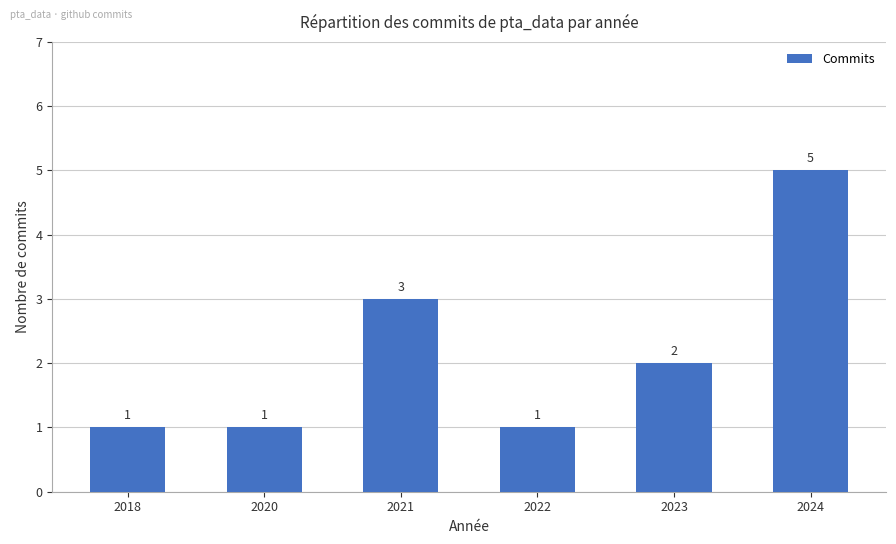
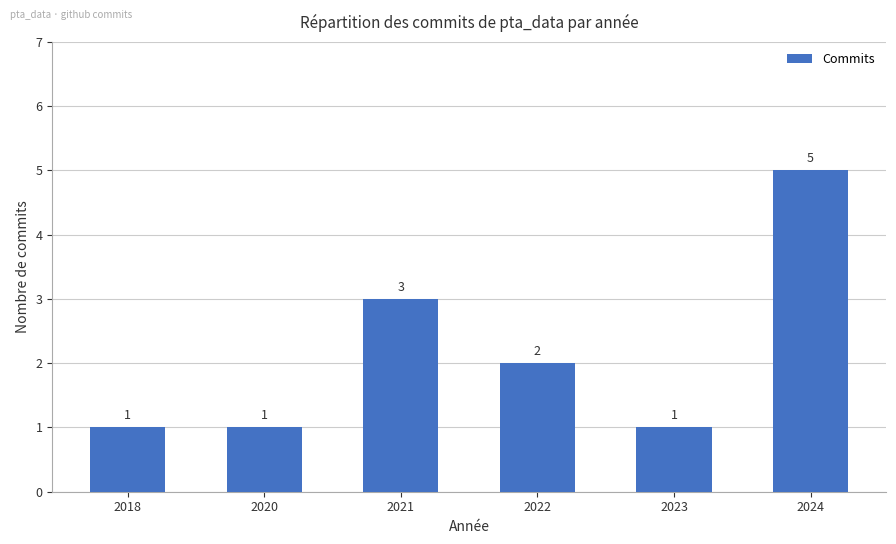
2022: 1 -> 2
2023: 2 -> 1
